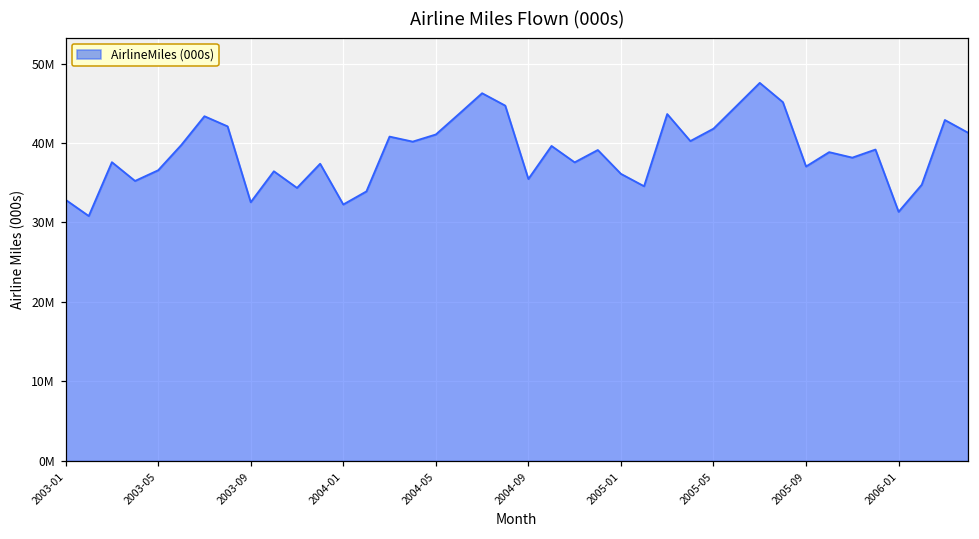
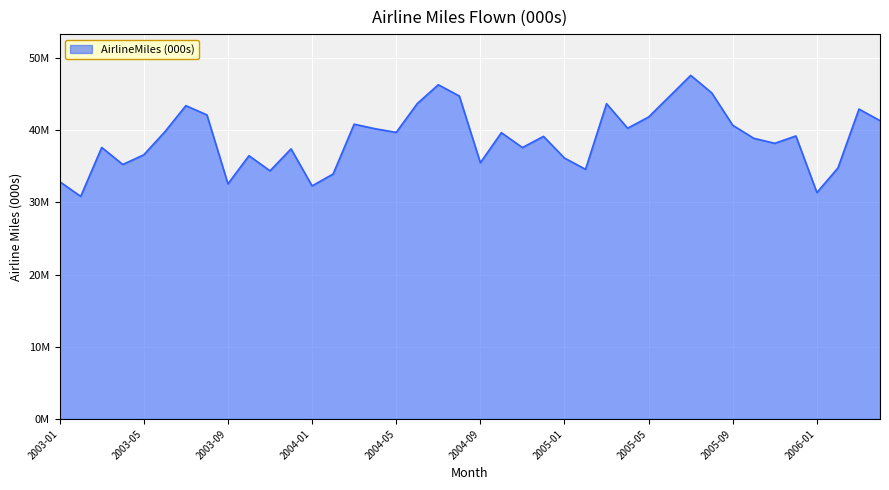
2004-05: 41000000 -> 40000000
2005-09: 37000000 -> 41000000
